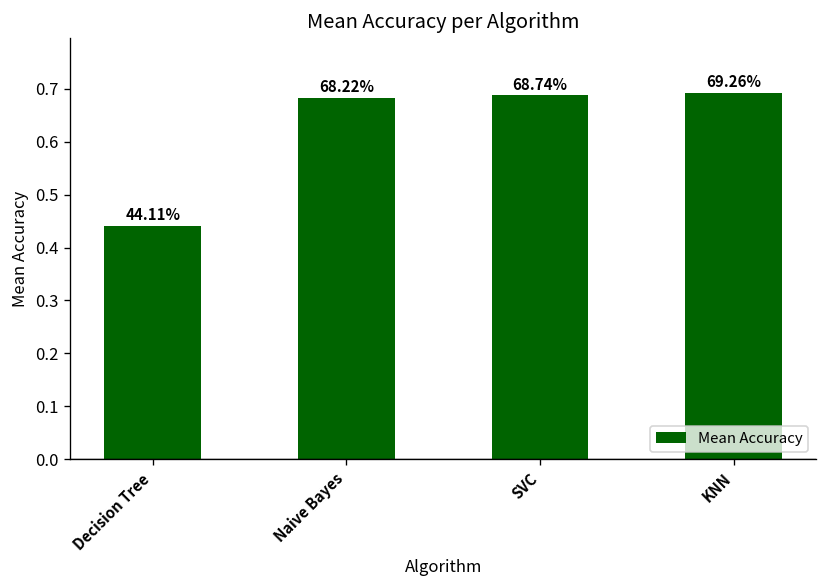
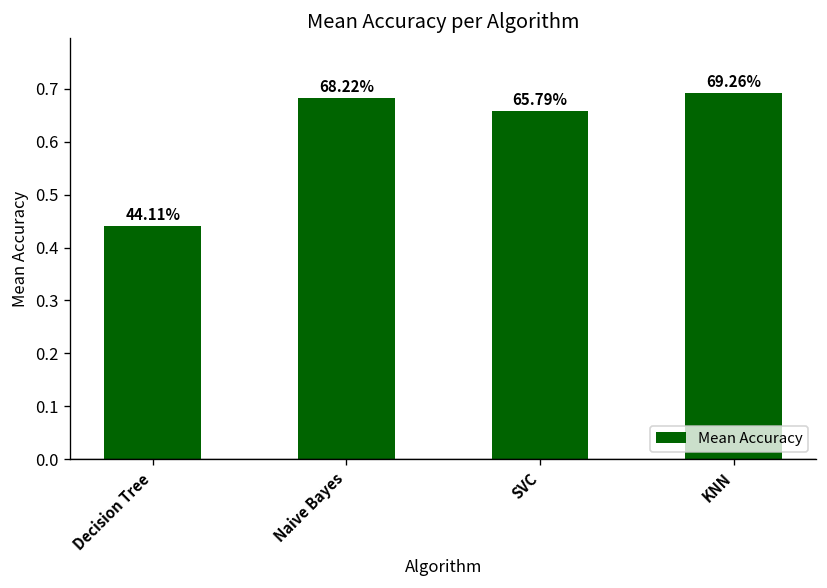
SVC: 68.74% -> 65.79%
